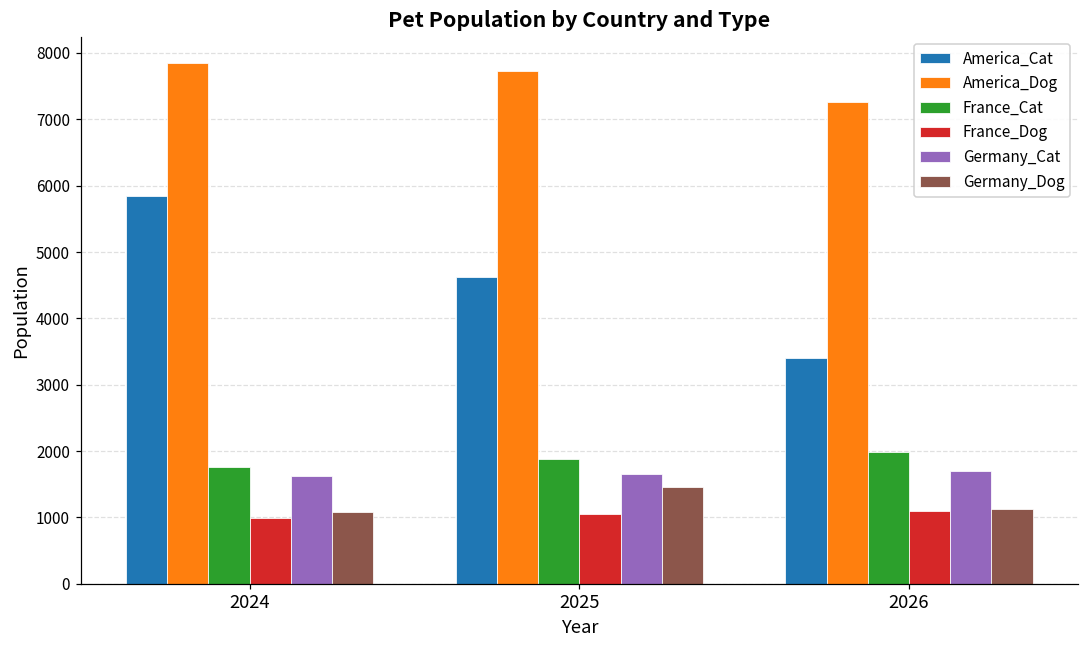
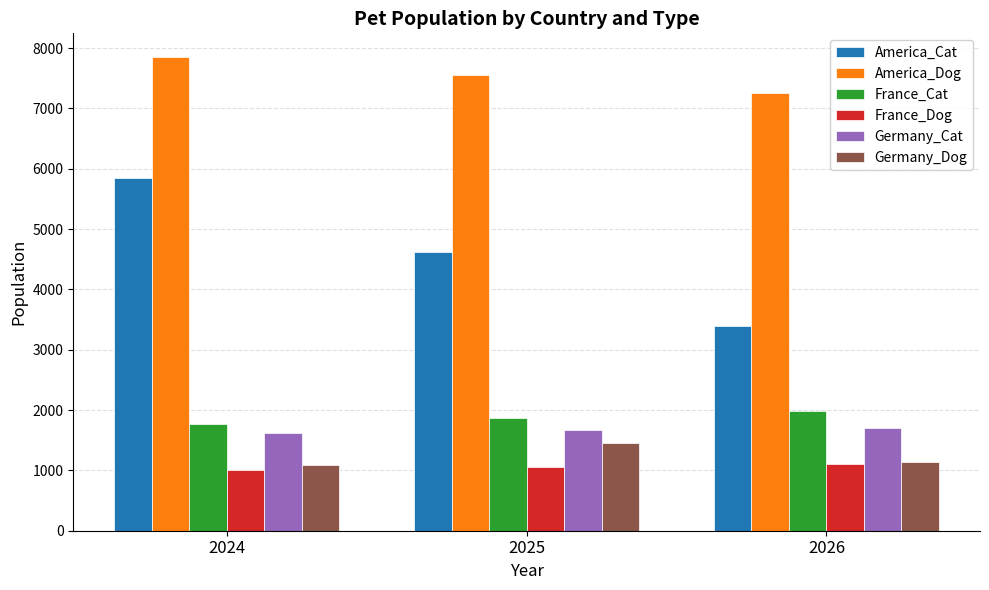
America_Dog, 2025: 7700 -> 7600
